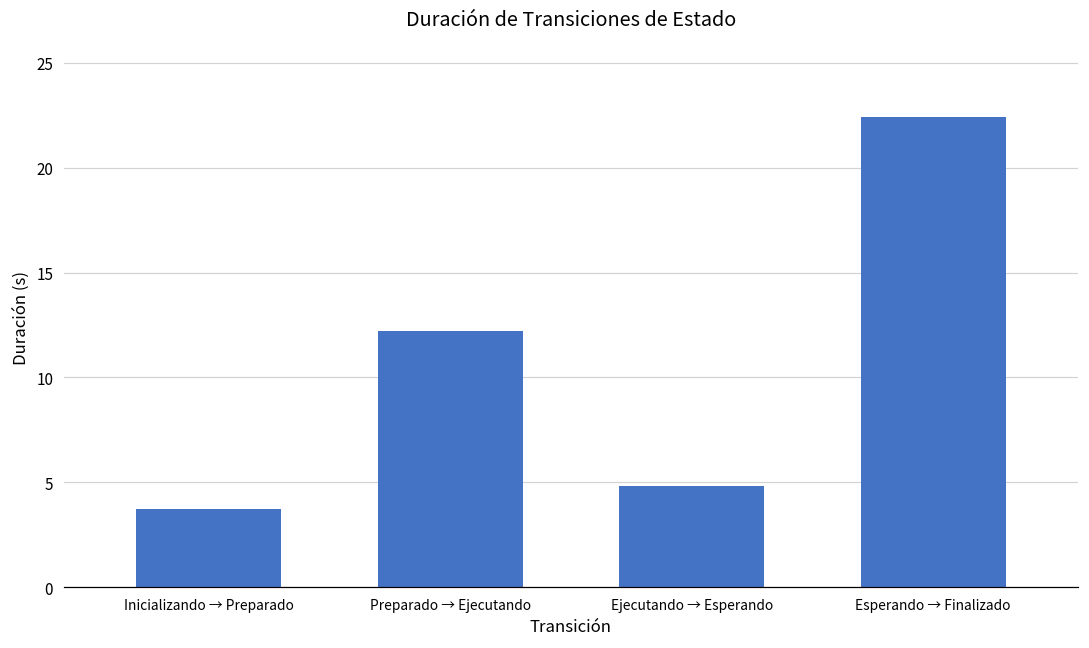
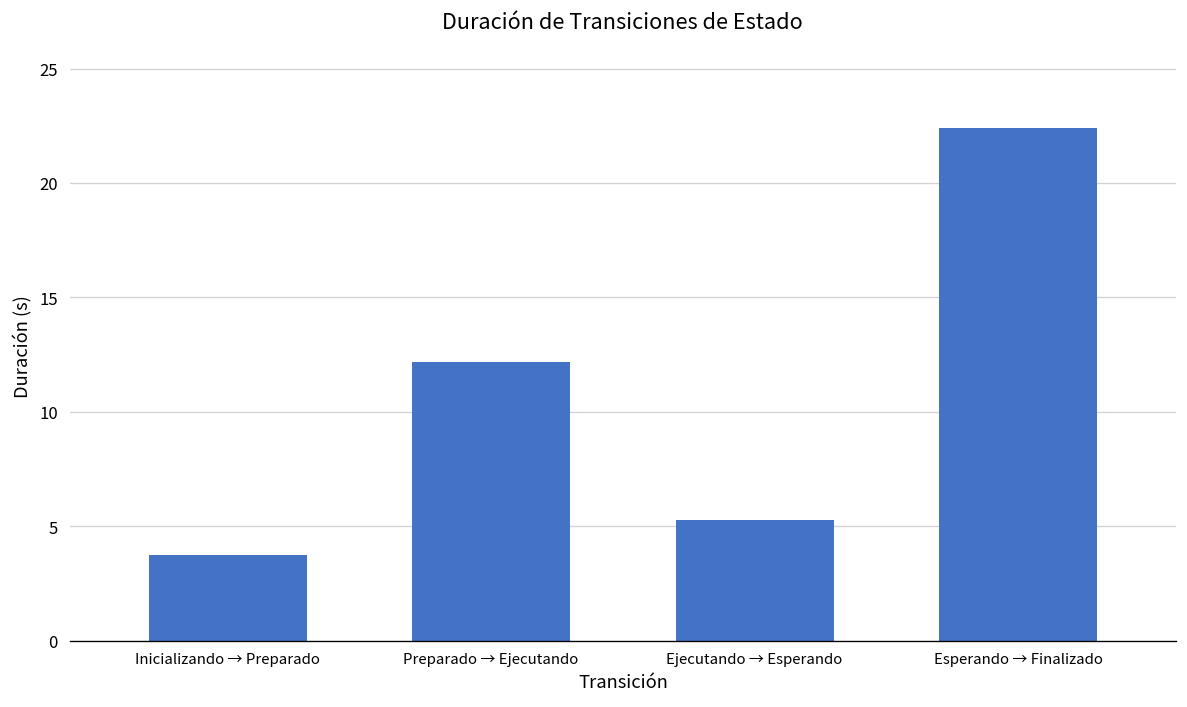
Ejecutando → Esperando: 4.8 -> 5.3
